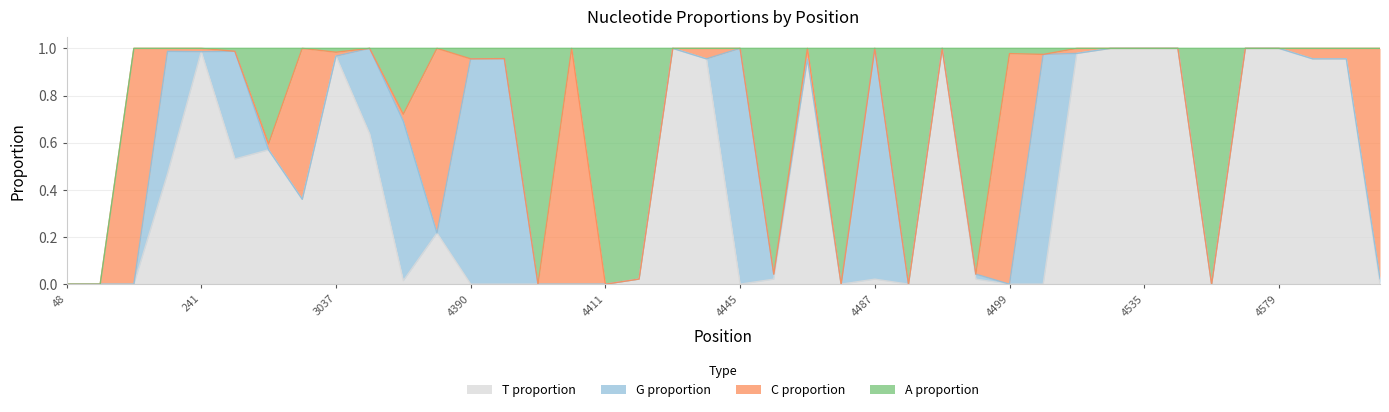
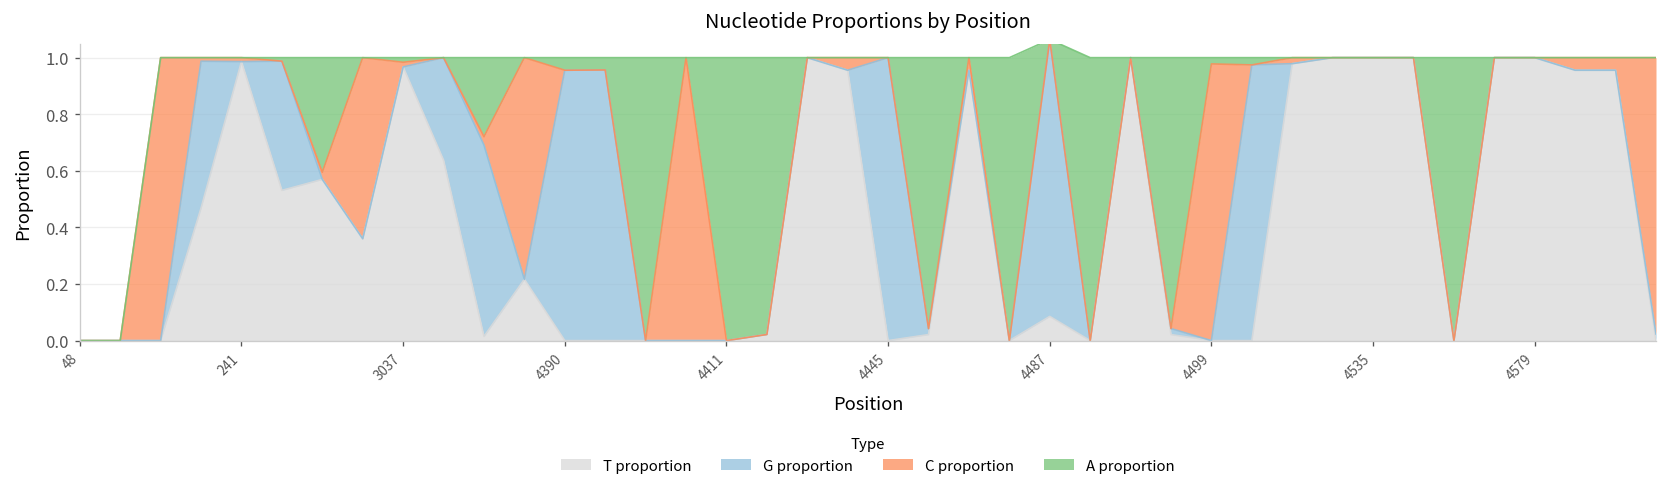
T proportion, 4487: 0.02 -> 0.09
